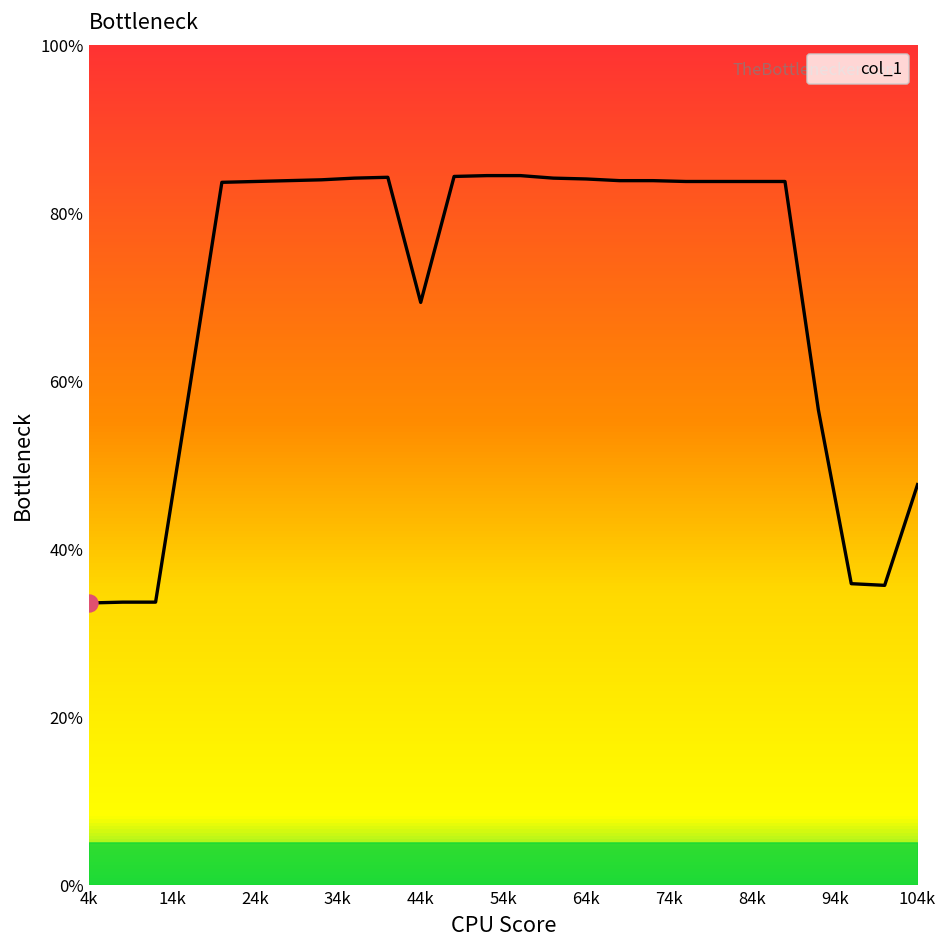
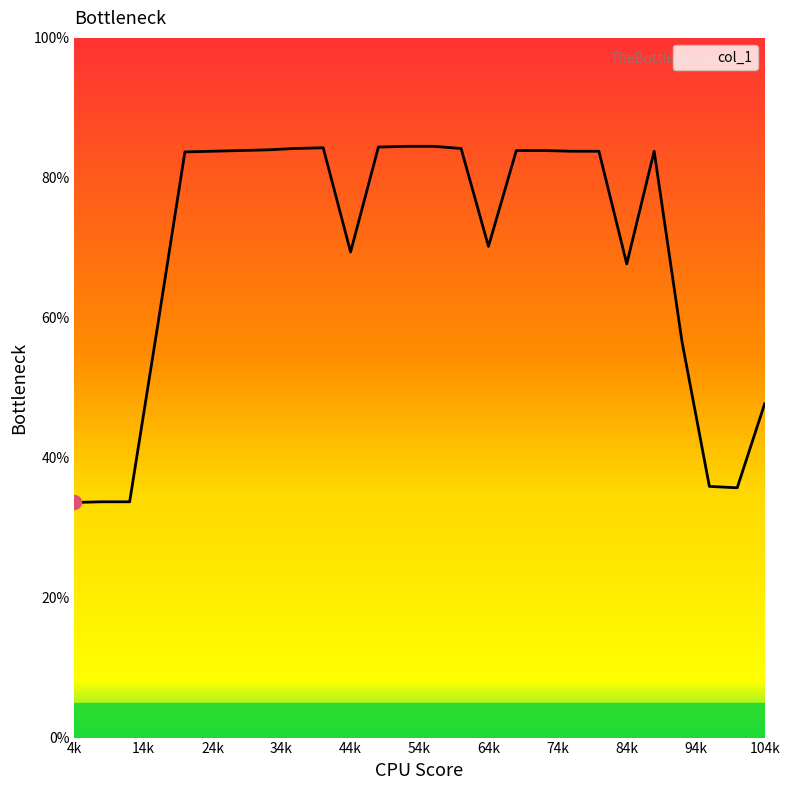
col_1, 64k: 84% -> 70%
col_1, 84k: 84% -> 68%
